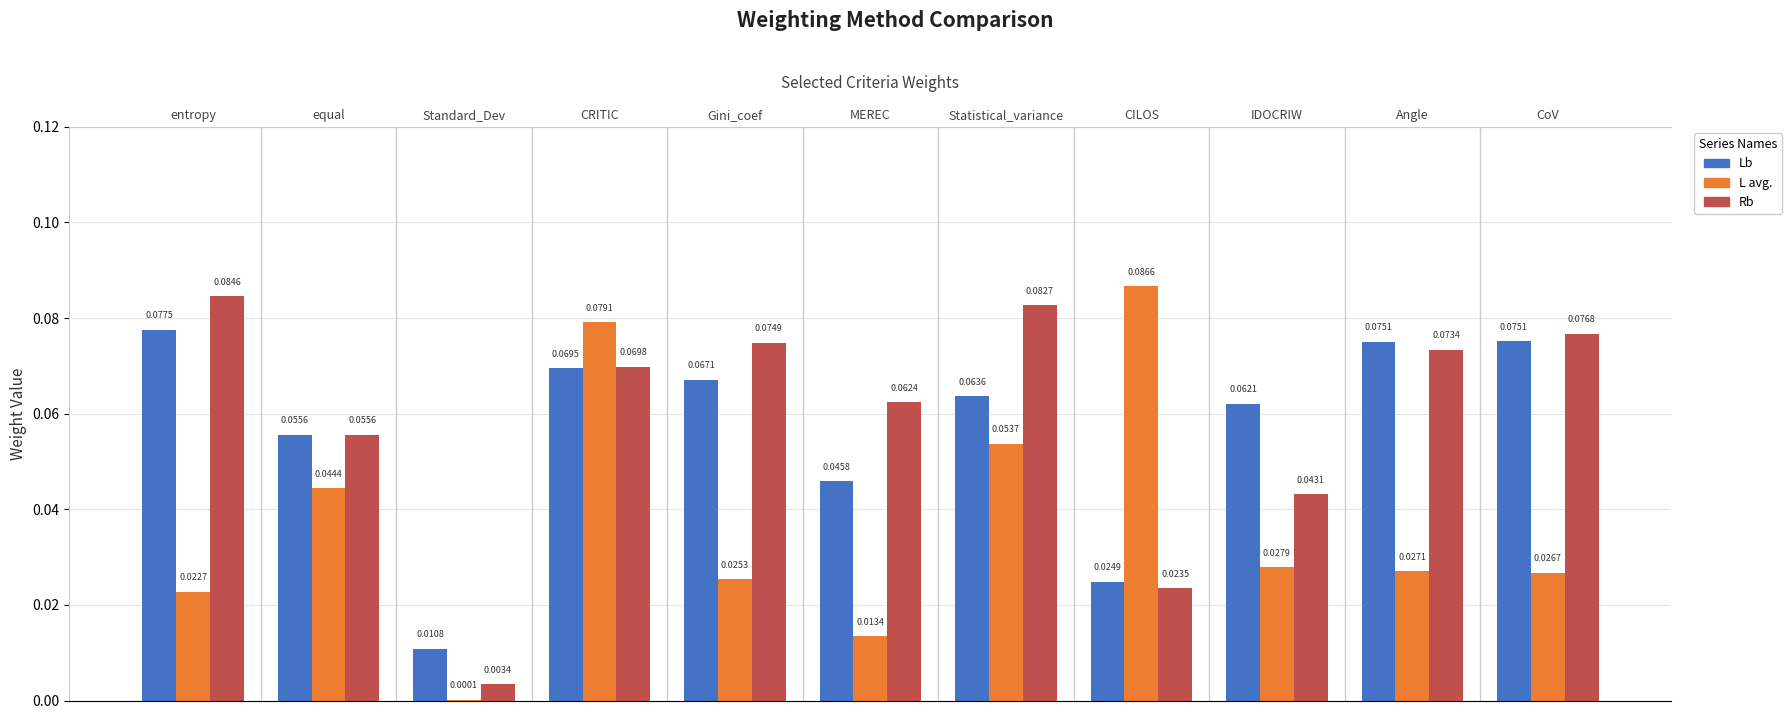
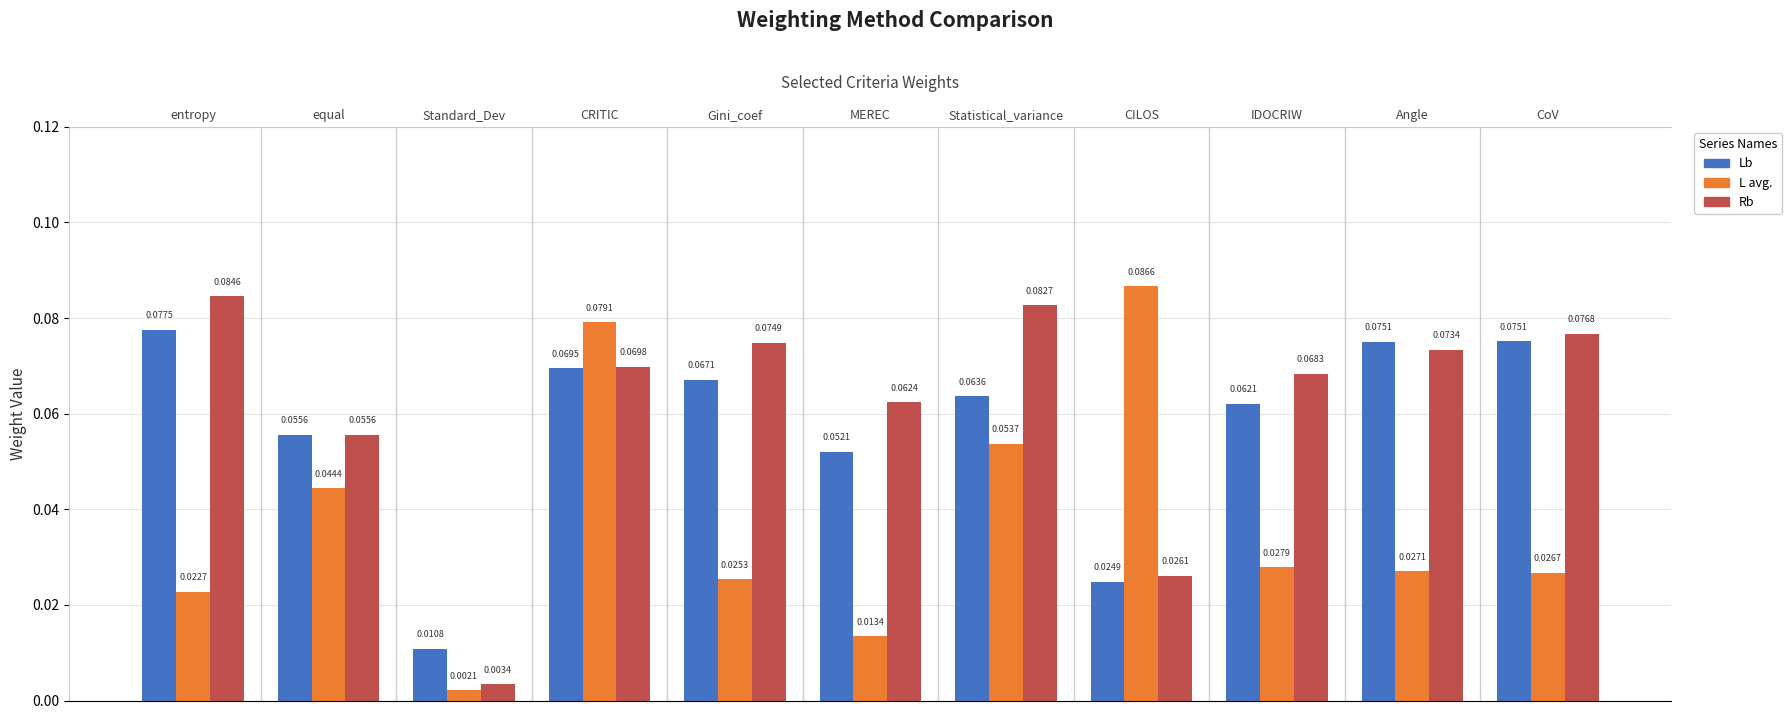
L avg., Standard_Dev: 0.0001 -> 0.0021
Lb, MEREC: 0.0458 -> 0.0521
Rb, CILOS: 0.0235 -> 0.0261
Rb, IDOCRIW: 0.0431 -> 0.0683
